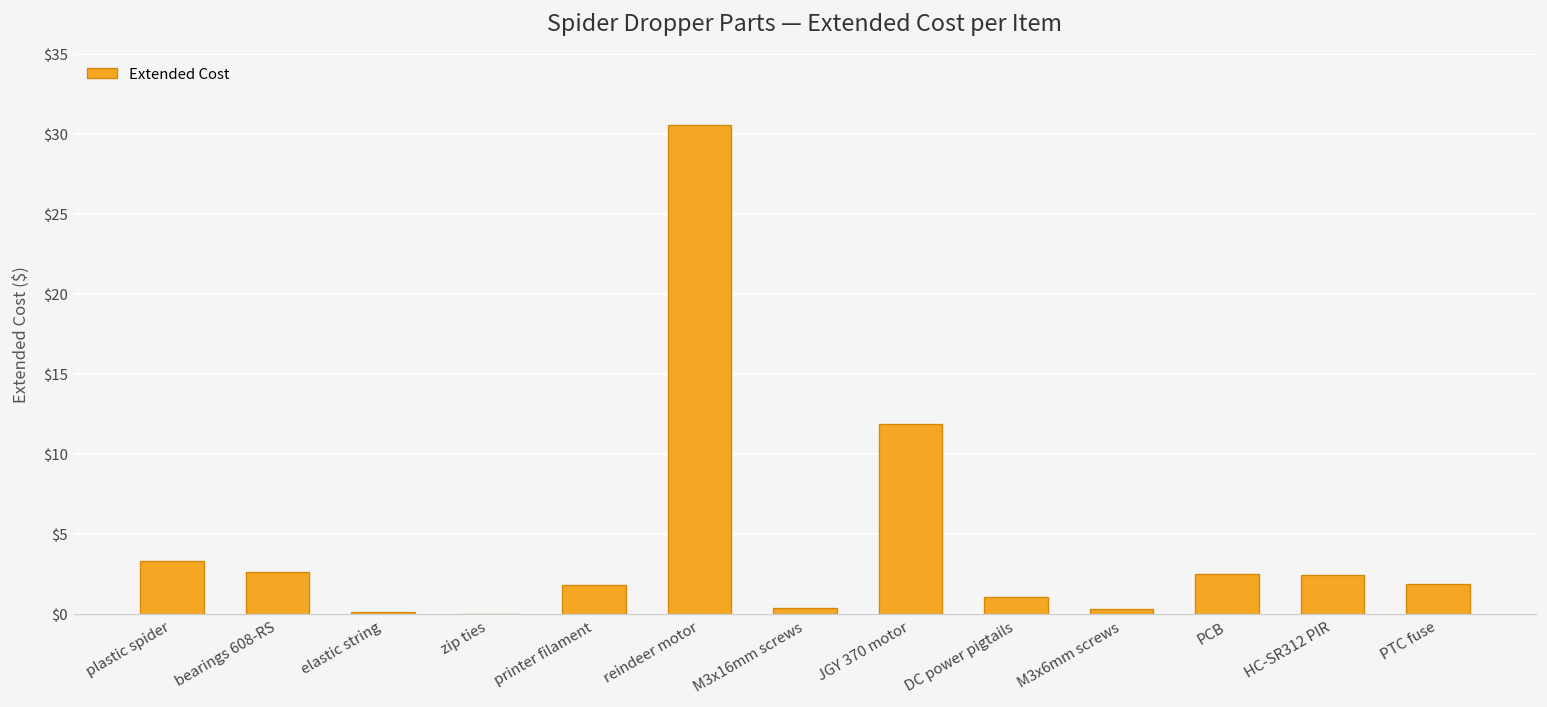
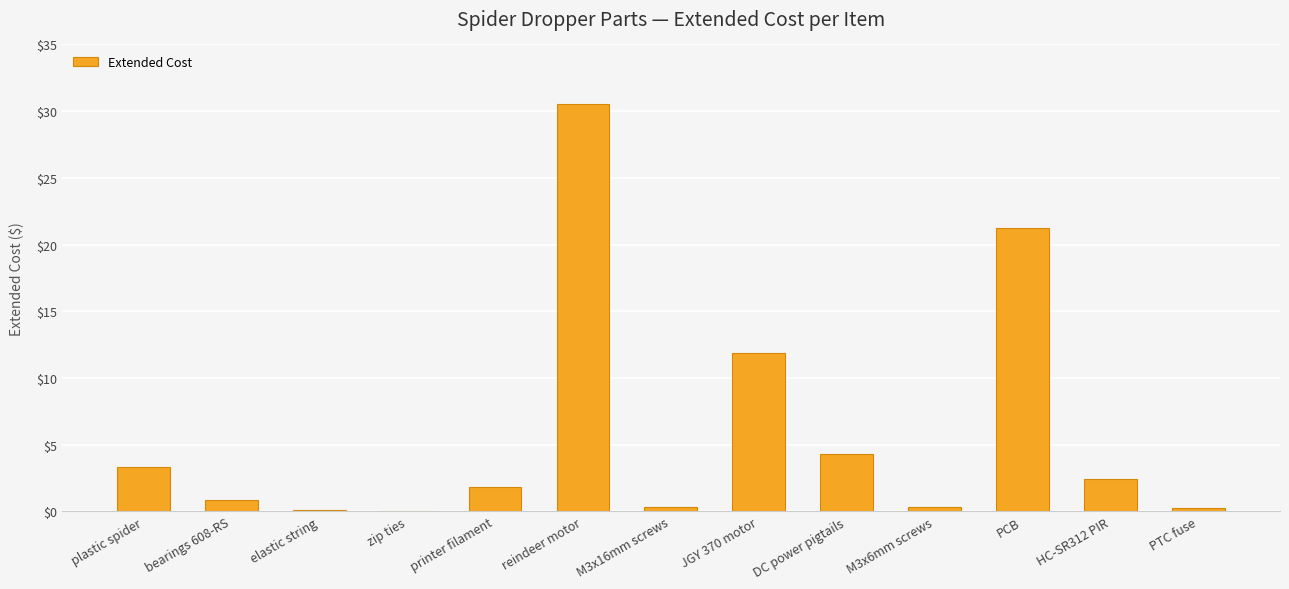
bearings 608-RS: $2.6 -> $0.9
DC power pigtails: $1.1 -> $4.3
PCB: $2.5 -> $21.2
PTC fuse: $1.9 -> $0.2
